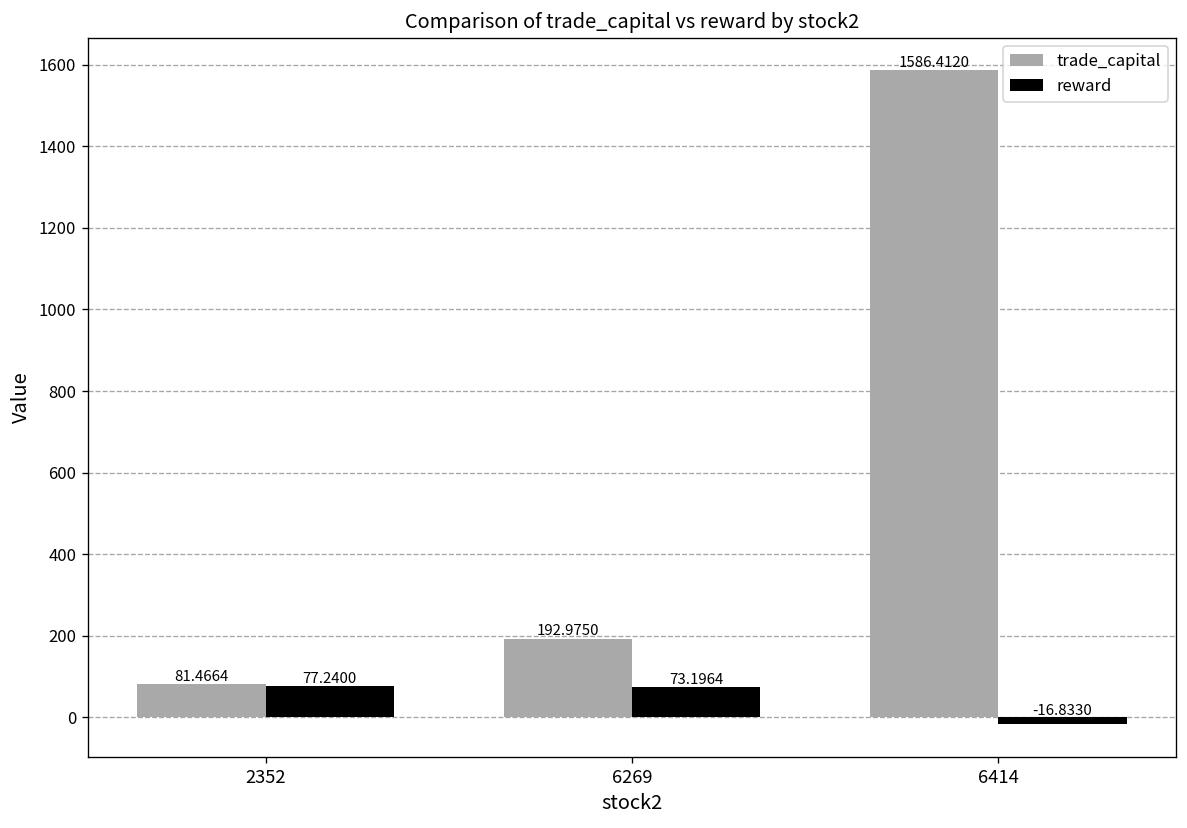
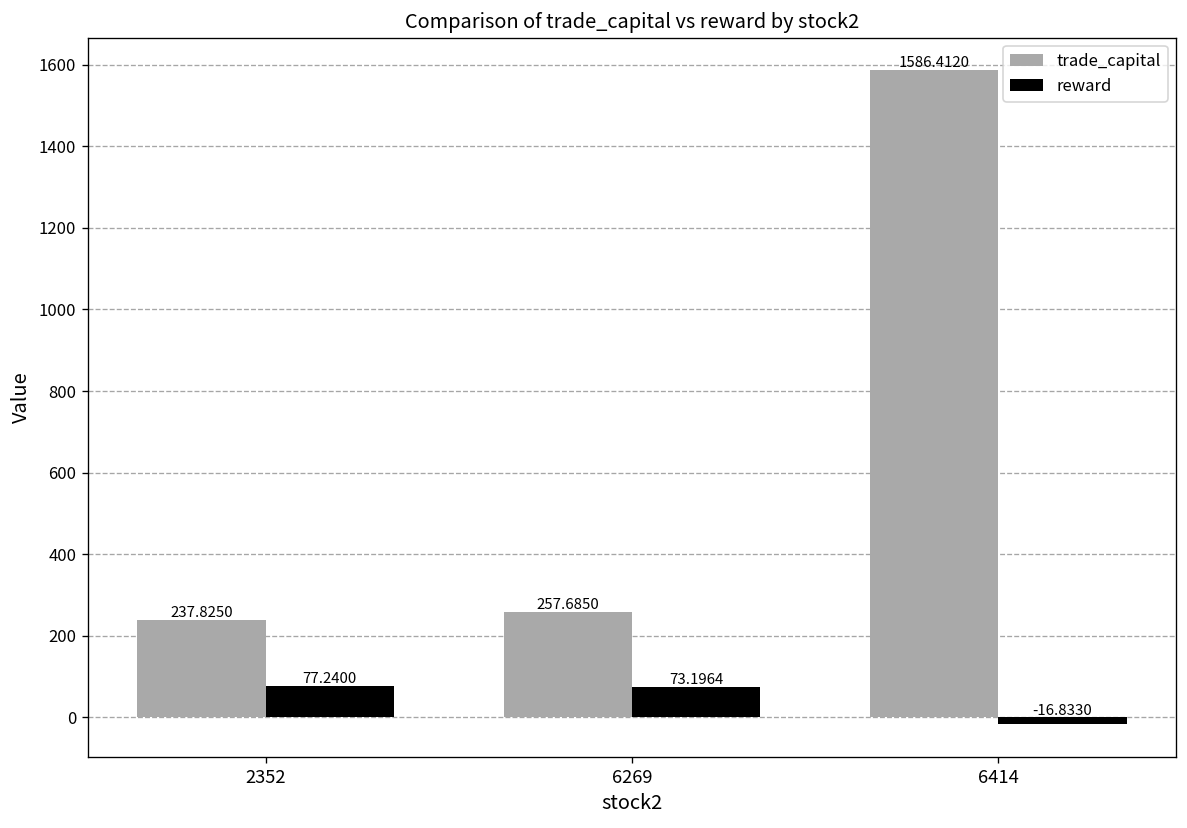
trade_capital, 2352: 81.4664 -> 237.8250
trade_capital, 6269: 192.9750 -> 257.6850
